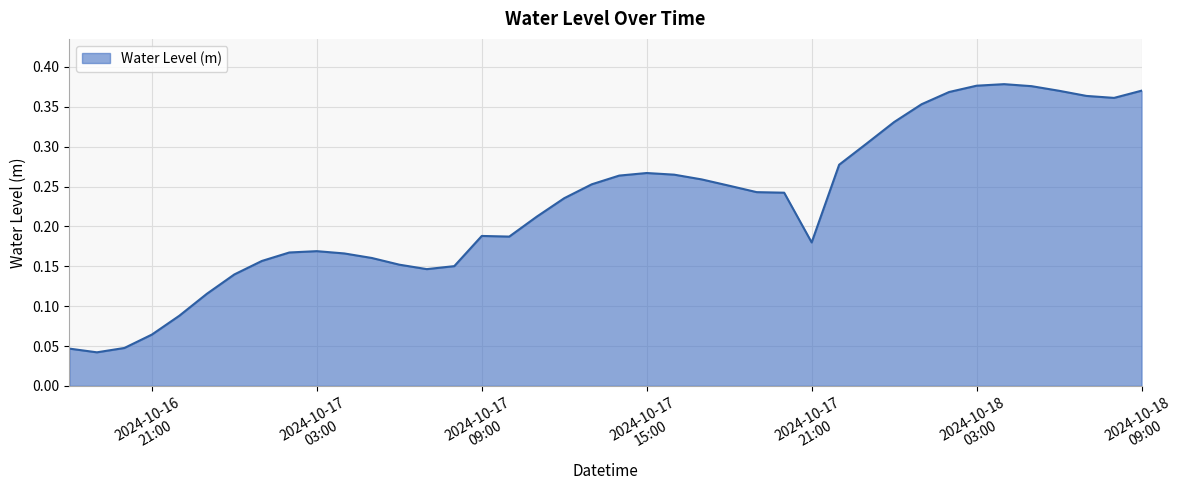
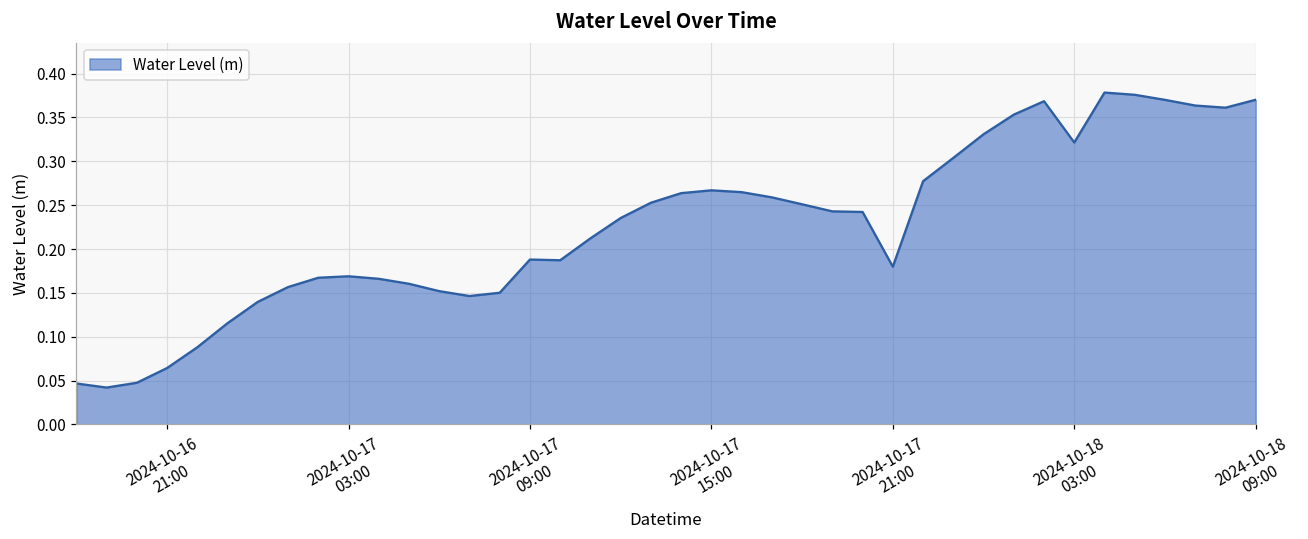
2024-10-18 03:00: 0.38 -> 0.32
